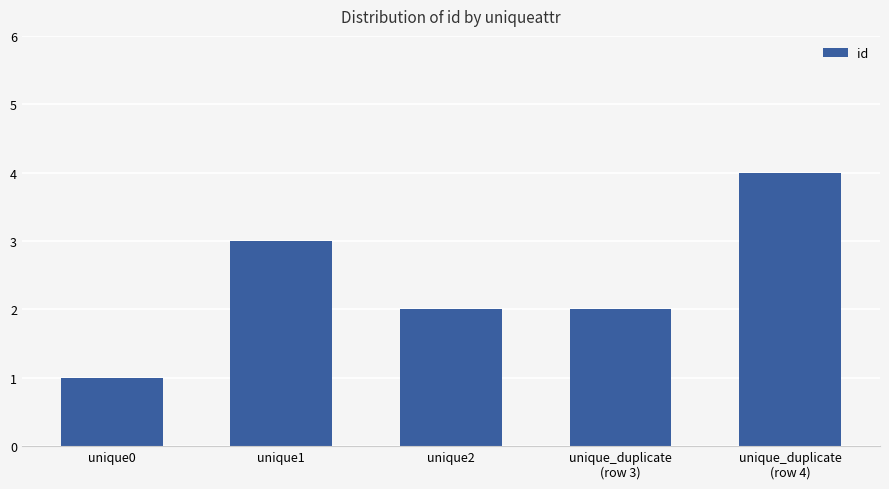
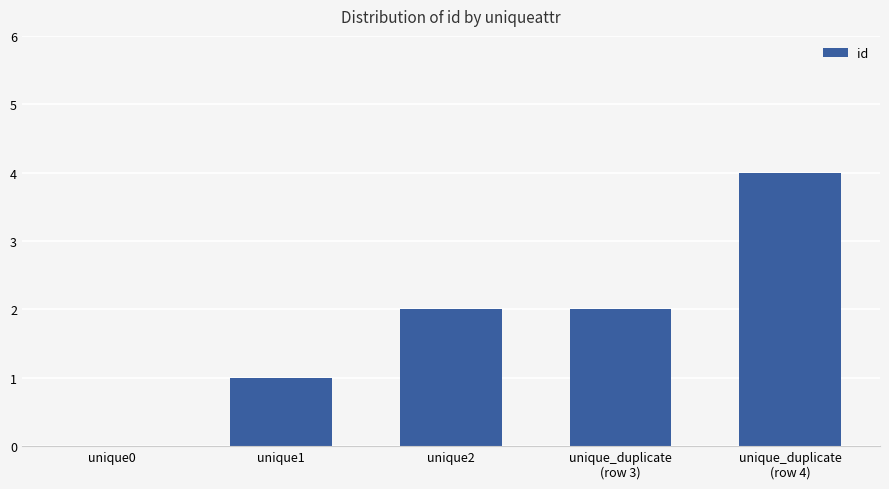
unique0: 1 -> 0
unique1: 3 -> 1
